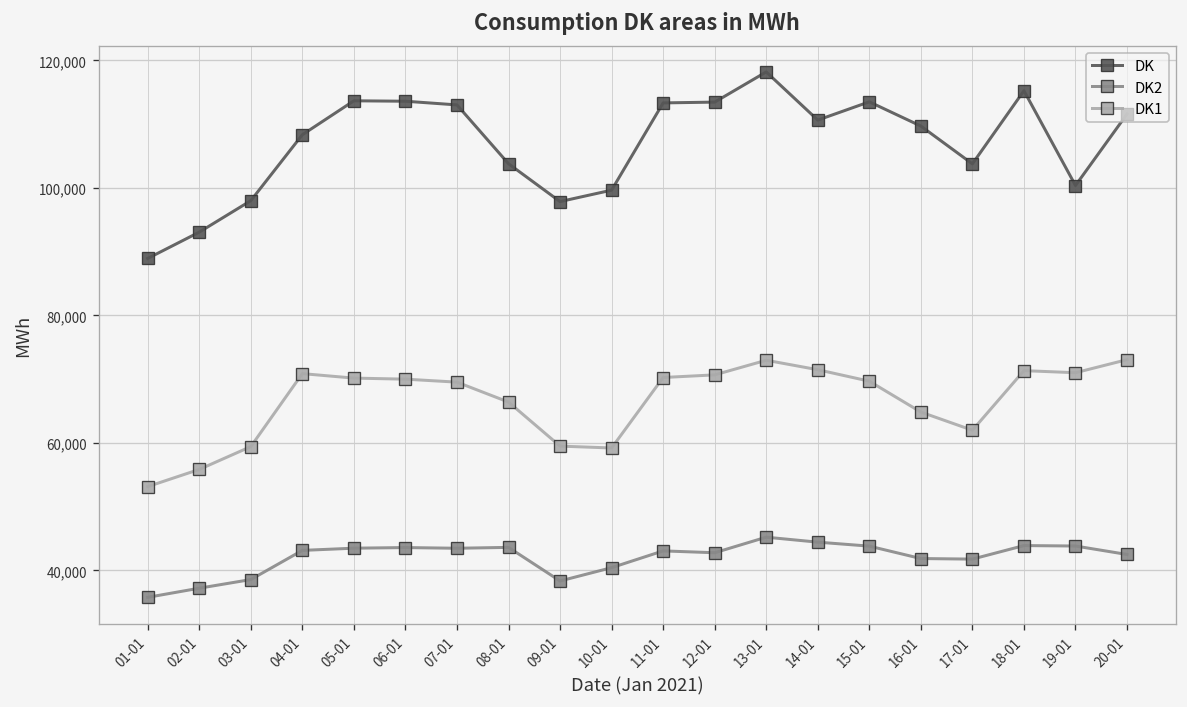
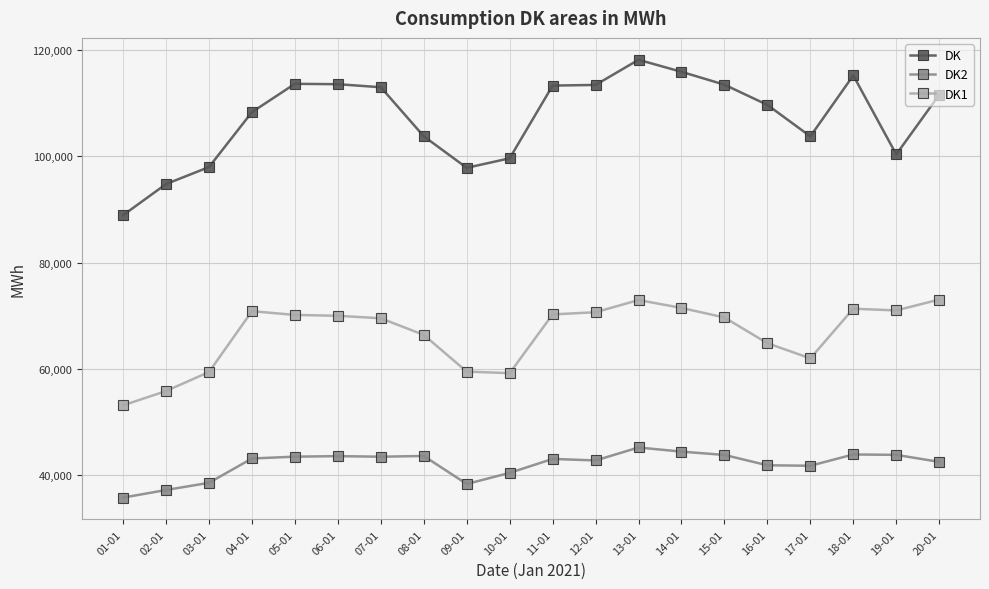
DK, 02-01: 93,000 -> 95,000
DK, 14-01: 111,000 -> 116,000
